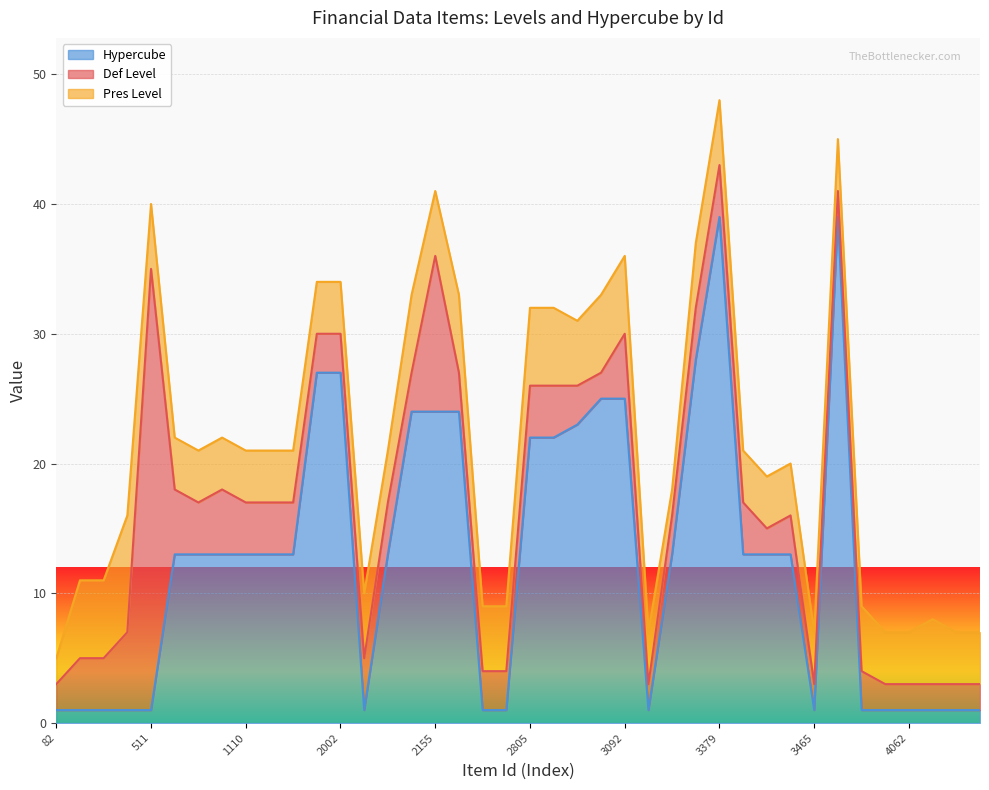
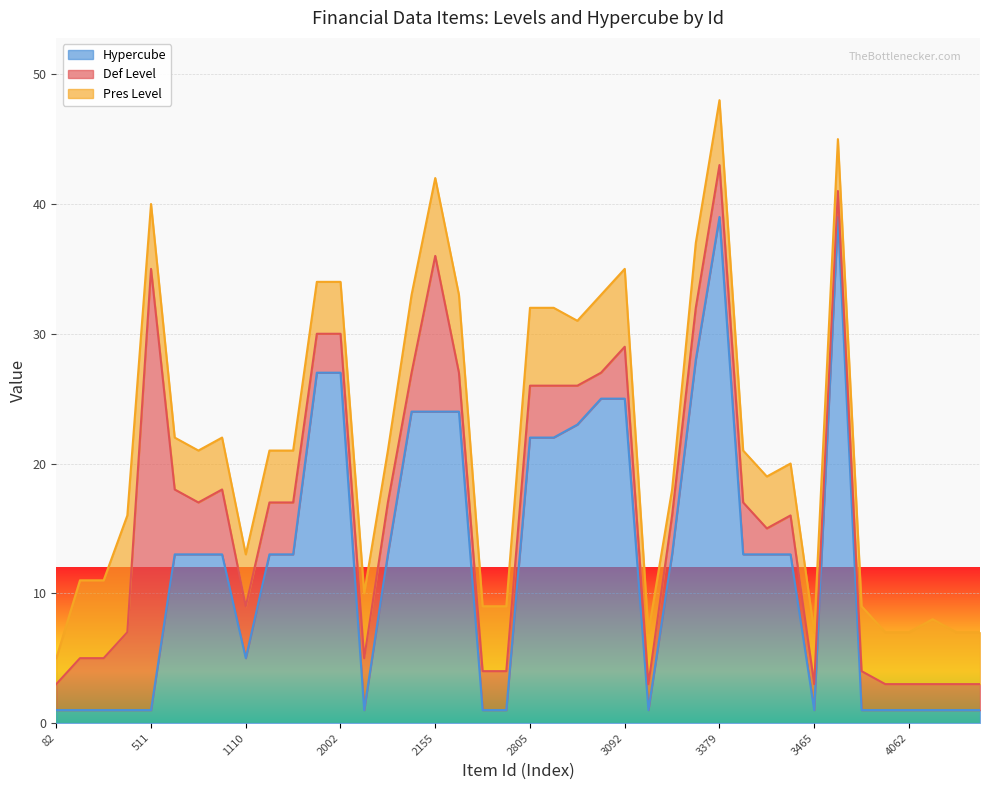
Hypercube, 1110: 13 -> 5
Pres Level, 2155: 5 -> 6
Def Level, 3092: 5 -> 4
